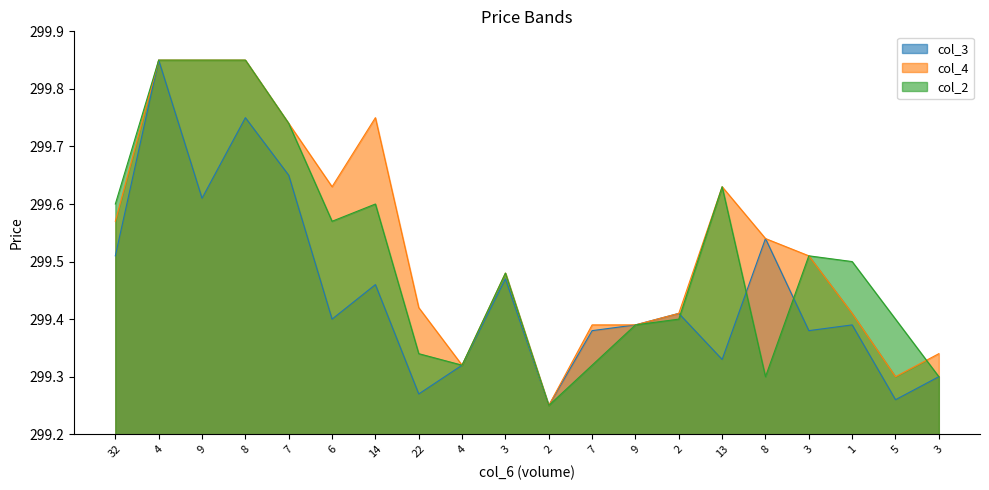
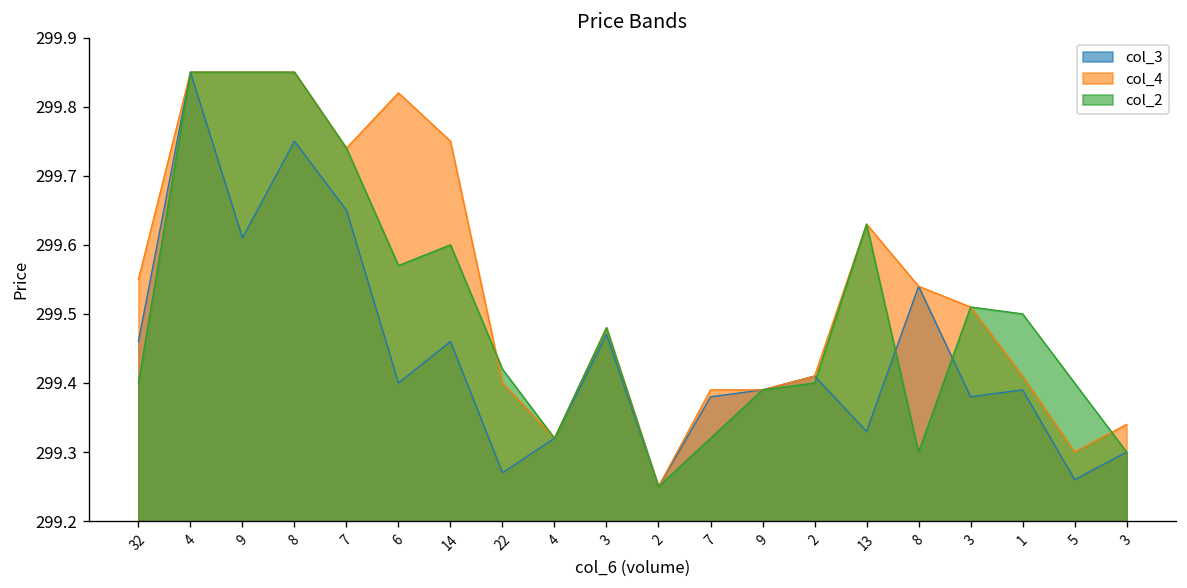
col_3, 32: 299.51 -> 299.46
col_4, 32: 299.57 -> 299.55
col_2, 32: 299.6 -> 299.4
col_4, 6: 299.63 -> 299.82
col_4, 22: 299.42 -> 299.40
col_2, 22: 299.34 -> 299.42
